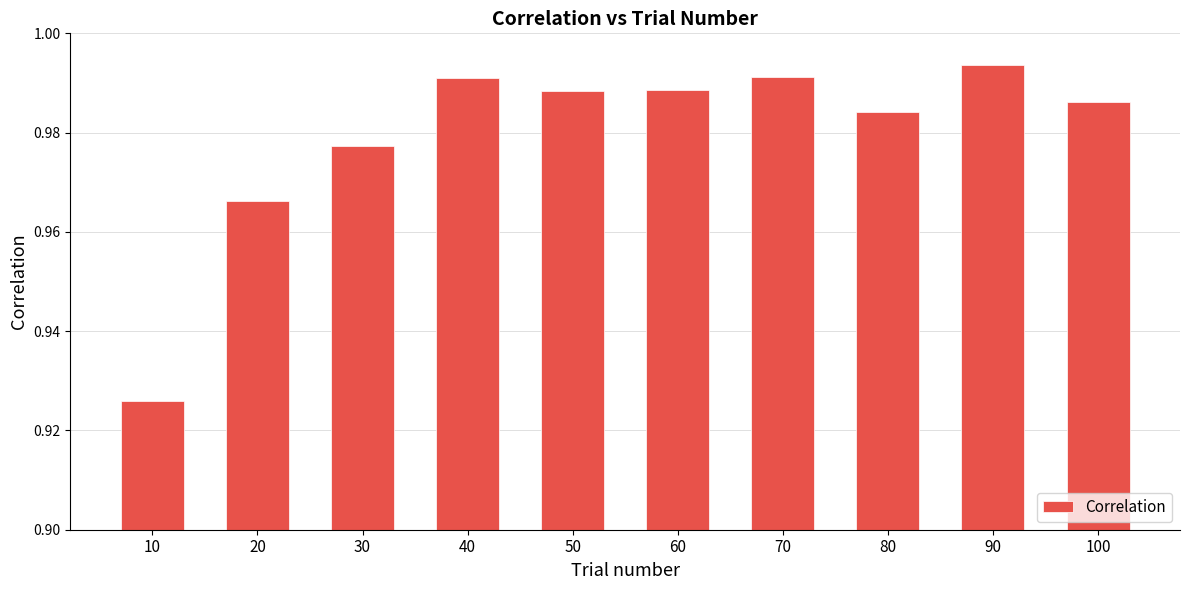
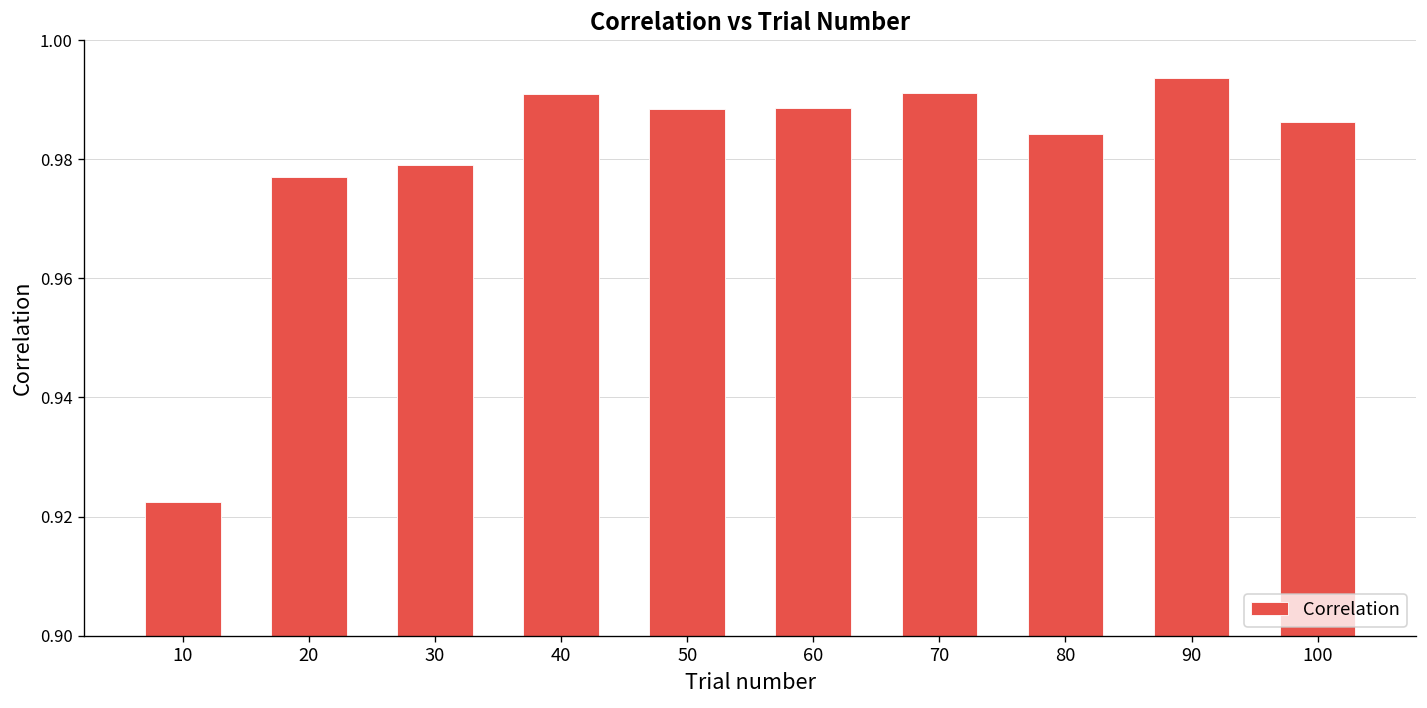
10: 0.926 -> 0.922
20: 0.966 -> 0.977
30: 0.977 -> 0.979
